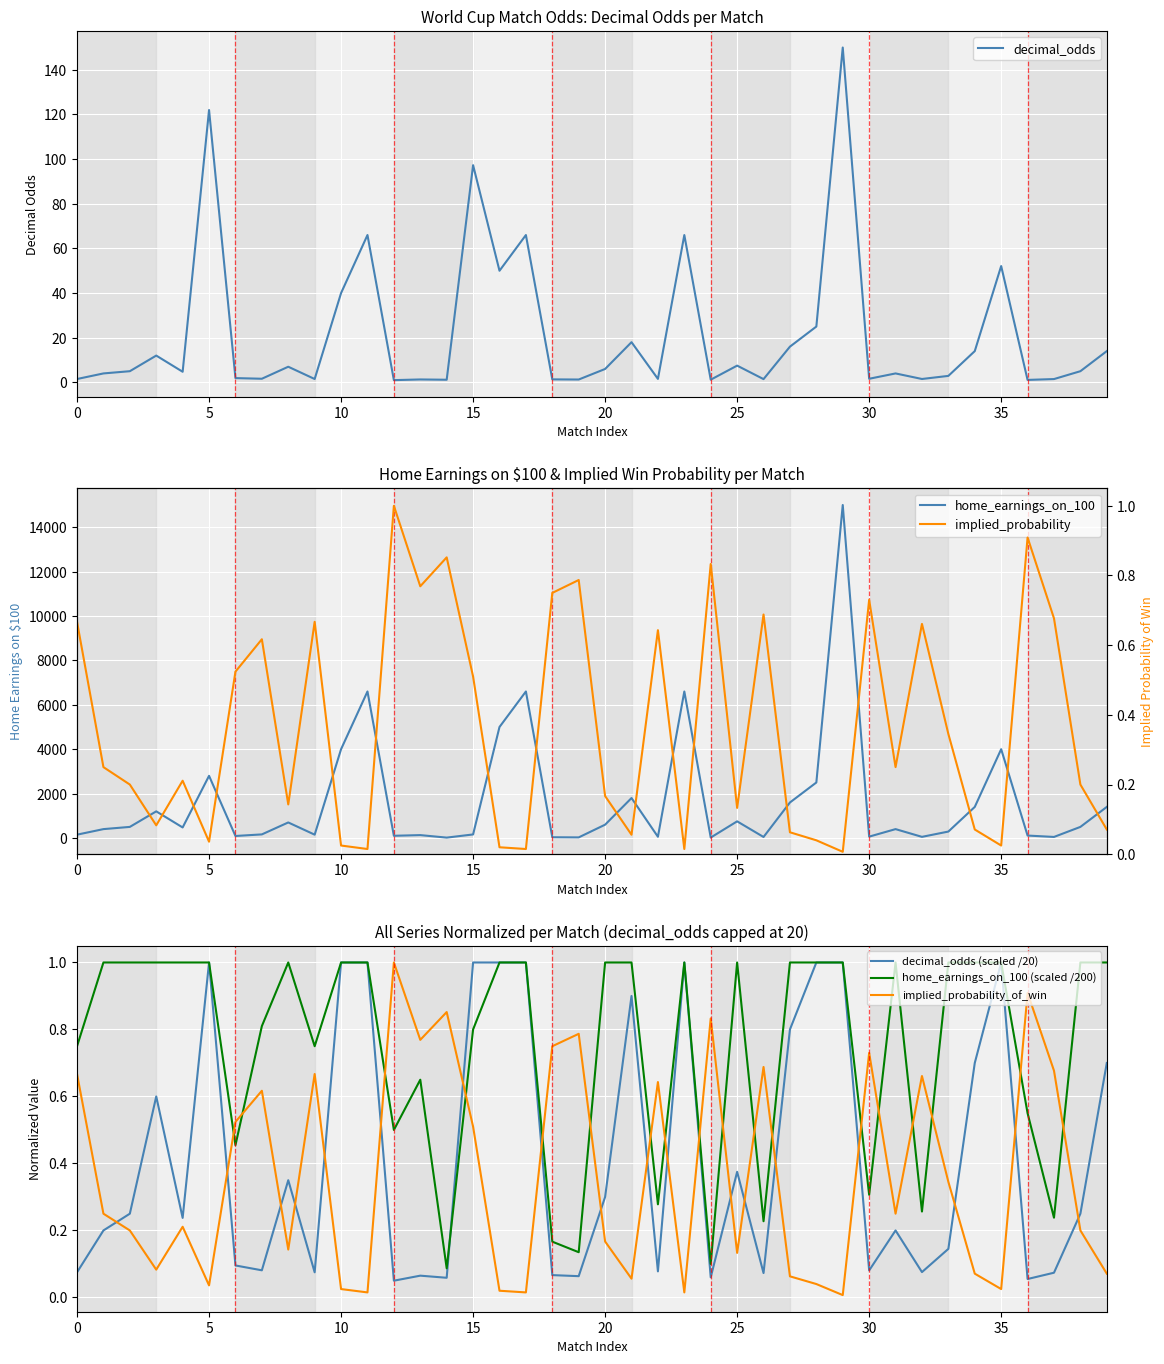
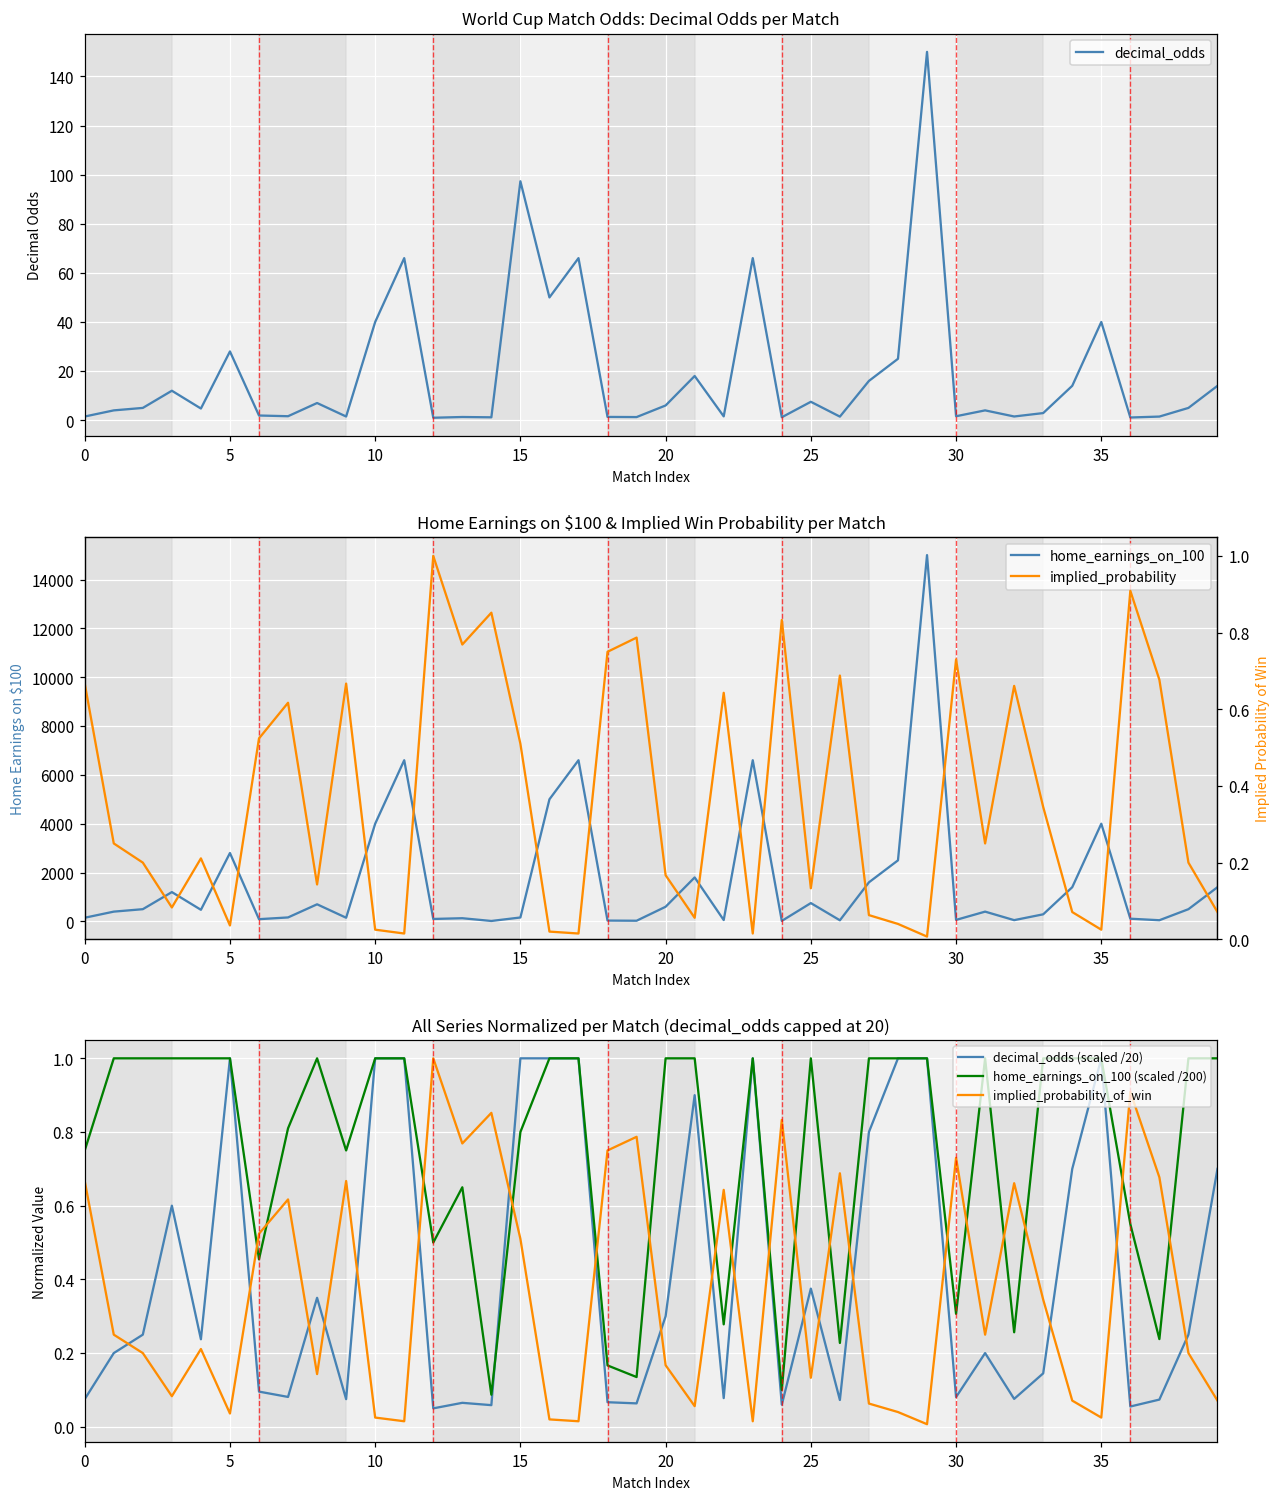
World Cup Match Odds: Decimal Odds per Match, 5: 122 -> 28
World Cup Match Odds: Decimal Odds per Match, 35: 52 -> 40
